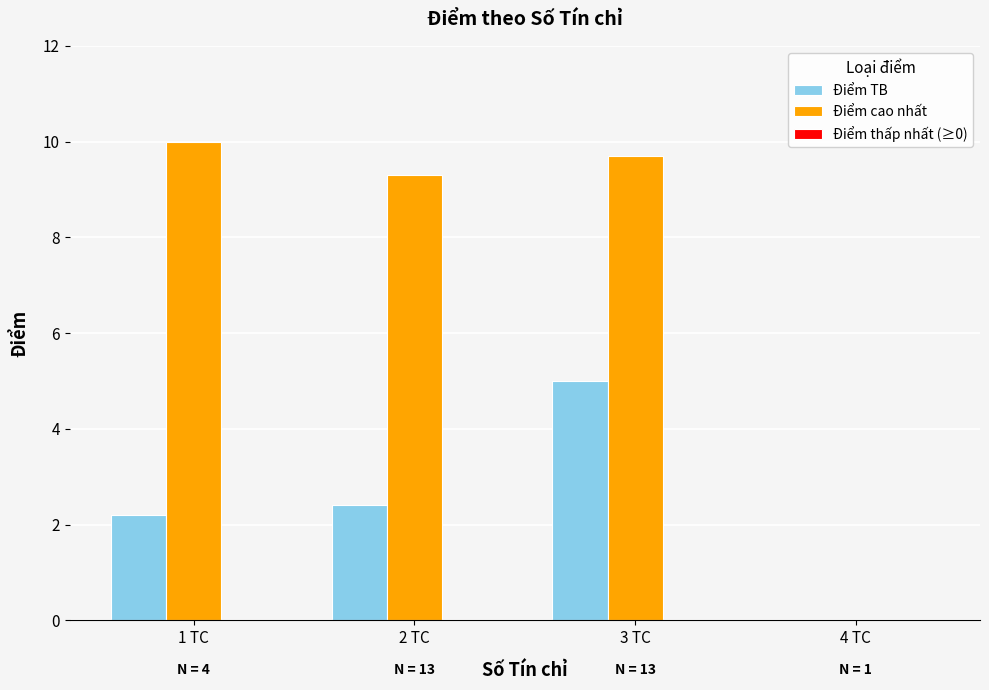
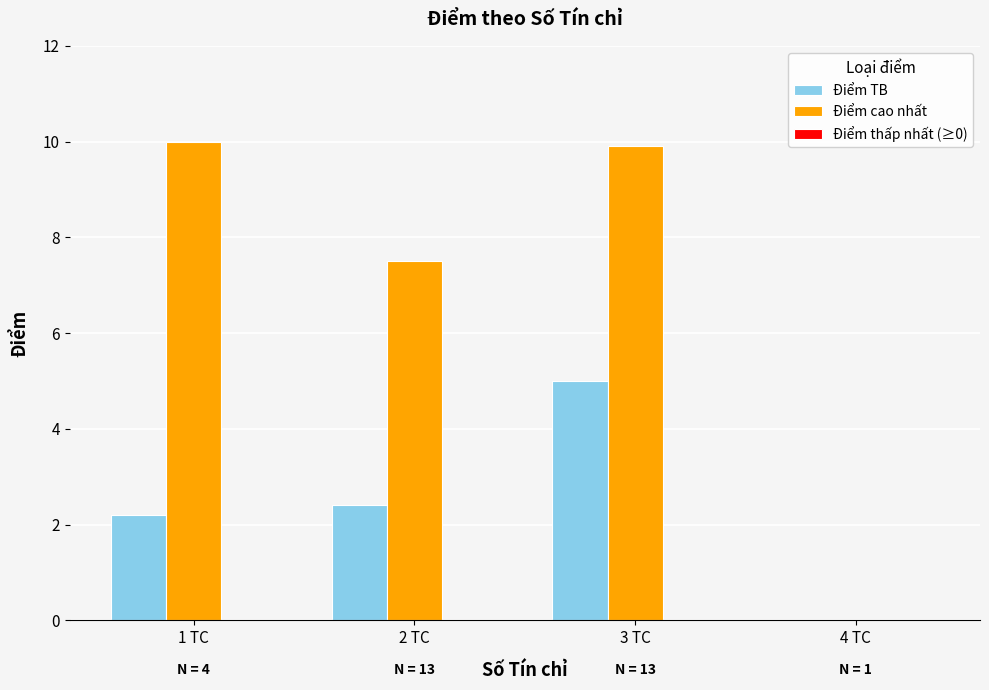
Điểm cao nhất, 2 TC: 9.3 -> 7.5
Điểm cao nhất, 3 TC: 9.7 -> 9.9
